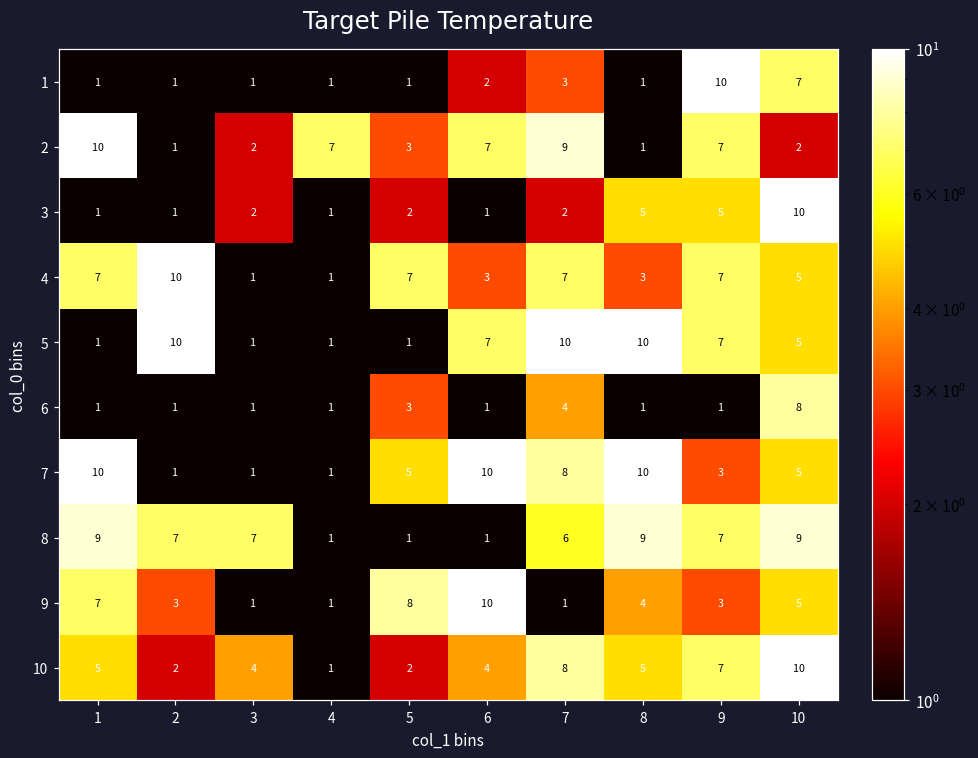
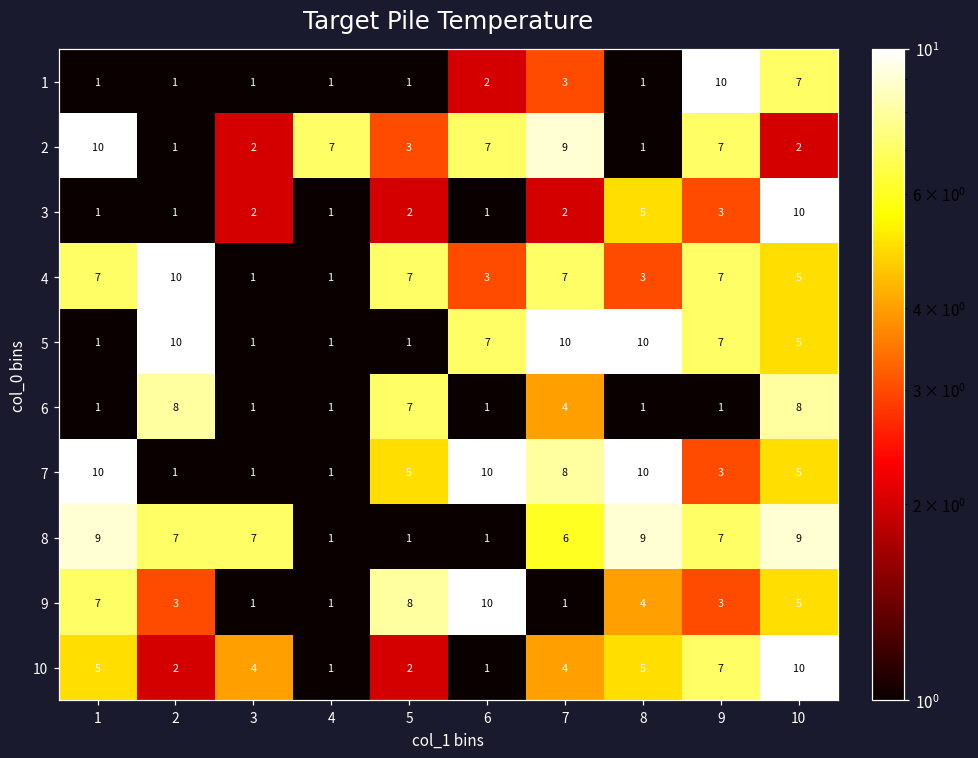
3, 9: 5 -> 3
6, 2: 1 -> 8
6, 5: 3 -> 7
10, 6: 4 -> 1
10, 7: 8 -> 4
